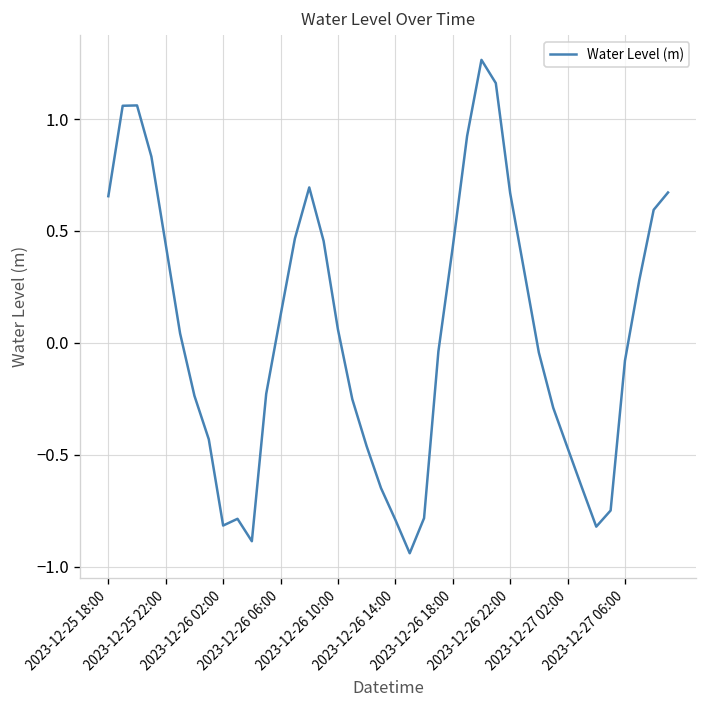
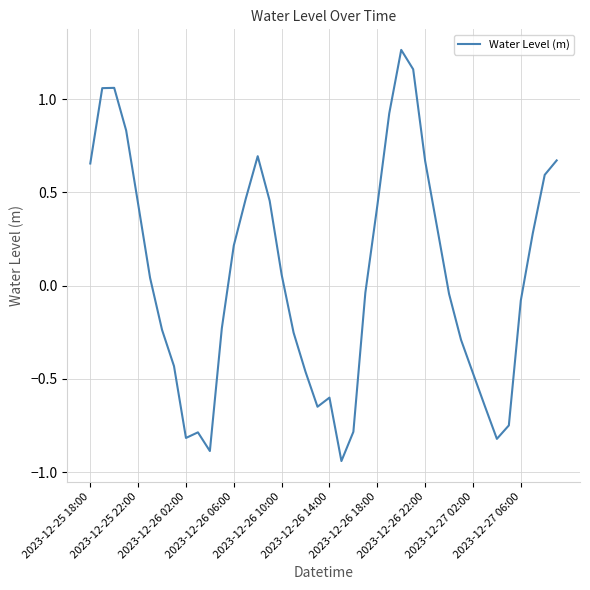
2023-12-26 06:00: 0.12 -> 0.22
2023-12-26 14:00: -0.79 -> -0.60
